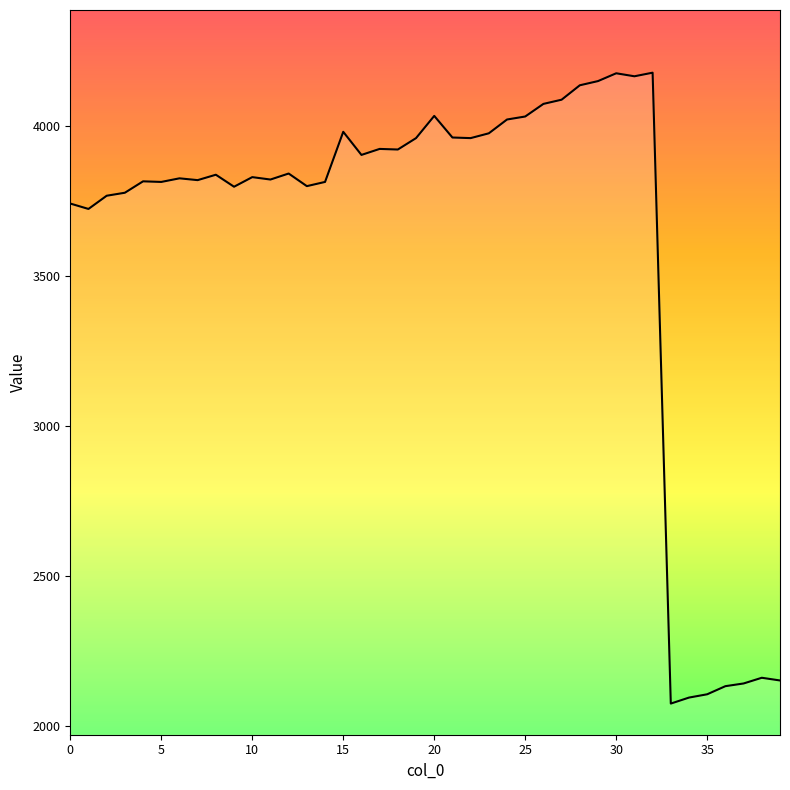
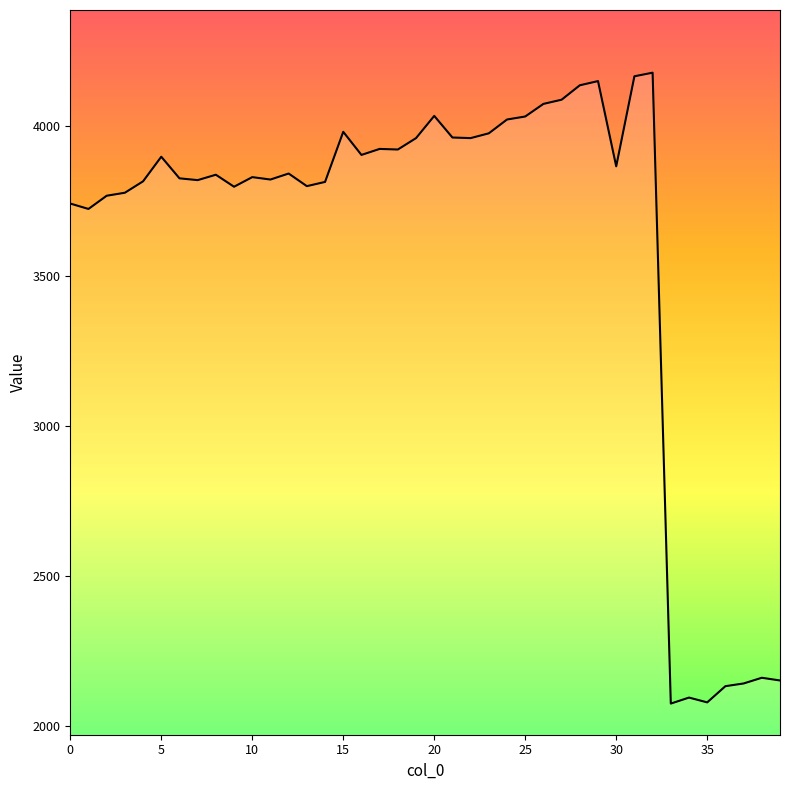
5: 3810 -> 3900
30: 4180 -> 3870
35: 2110 -> 2080
